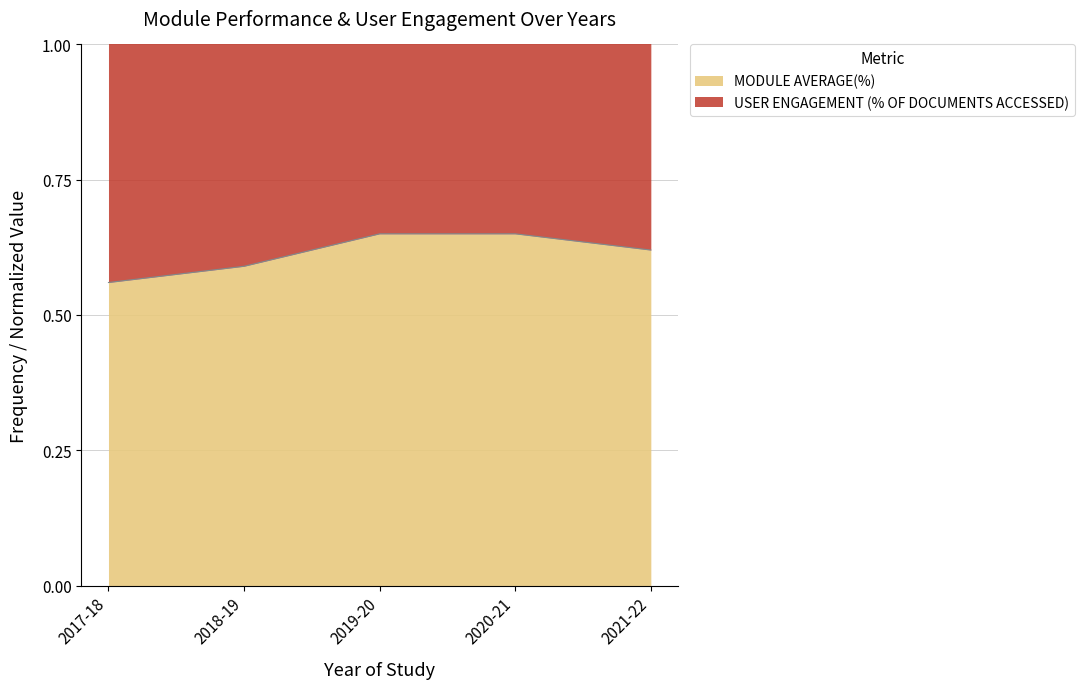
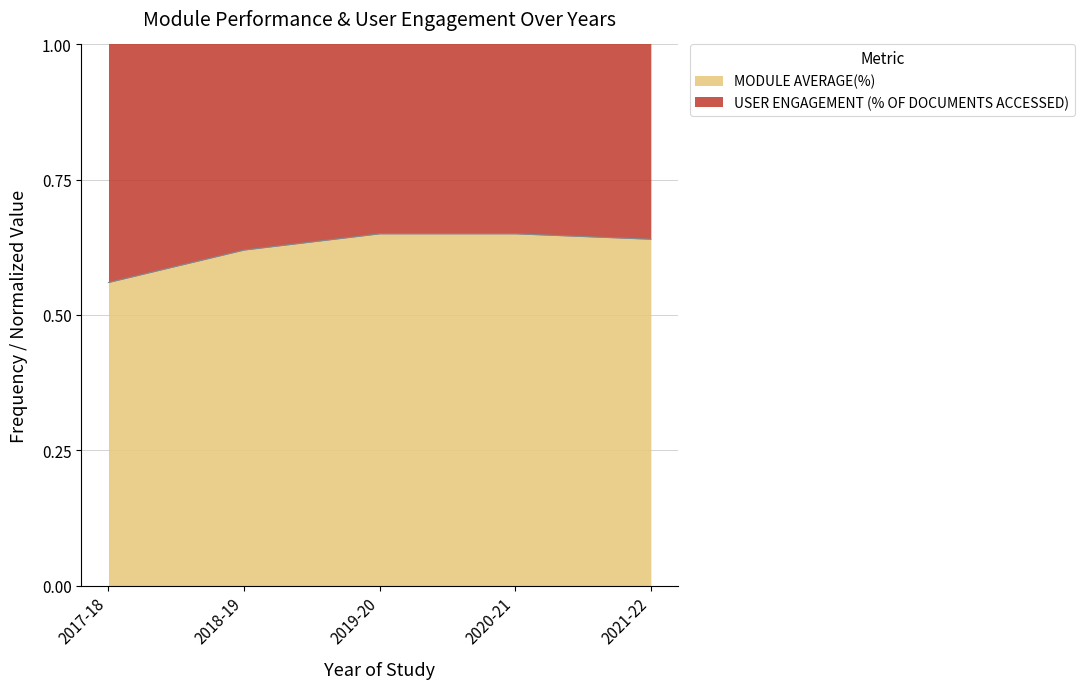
MODULE AVERAGE(%), 2018-19: 0.59 -> 0.62
MODULE AVERAGE(%), 2021-22: 0.62 -> 0.64
